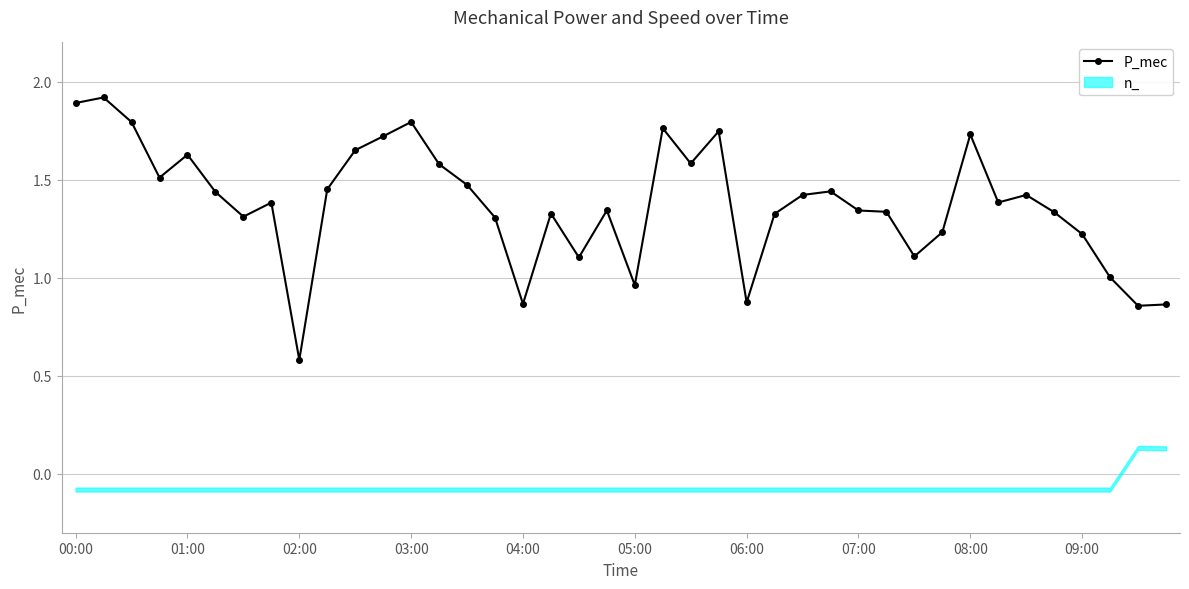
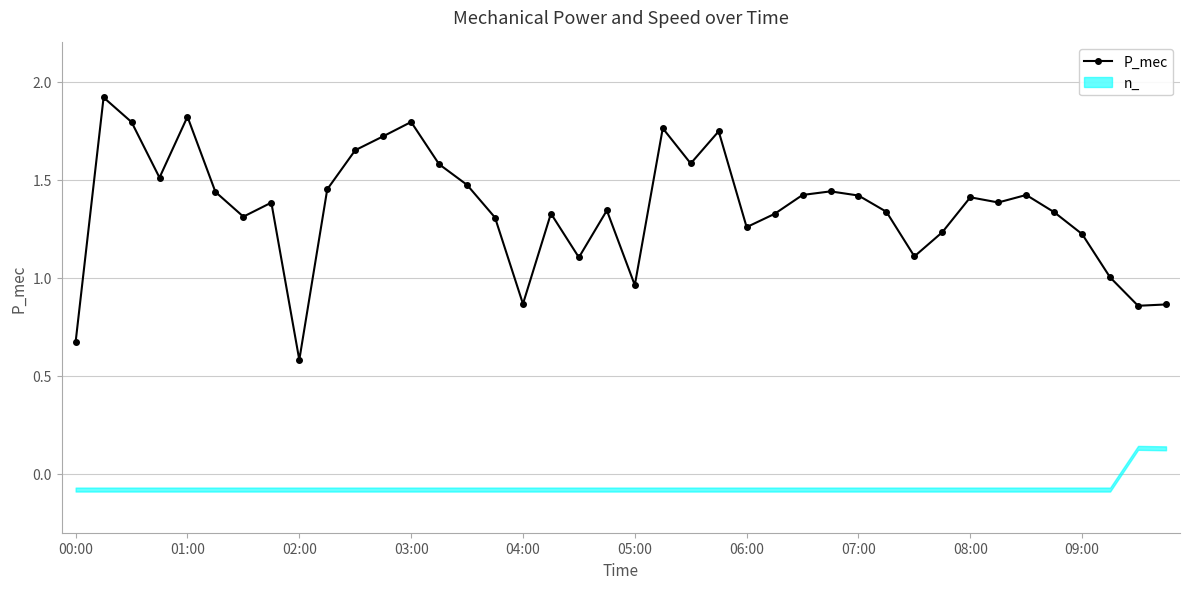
P_mec, 00:00: 1.89 -> 0.67
P_mec, 01:00: 1.63 -> 1.82
P_mec, 06:00: 0.87 -> 1.26
P_mec, 07:00: 1.34 -> 1.42
P_mec, 08:00: 1.73 -> 1.41
